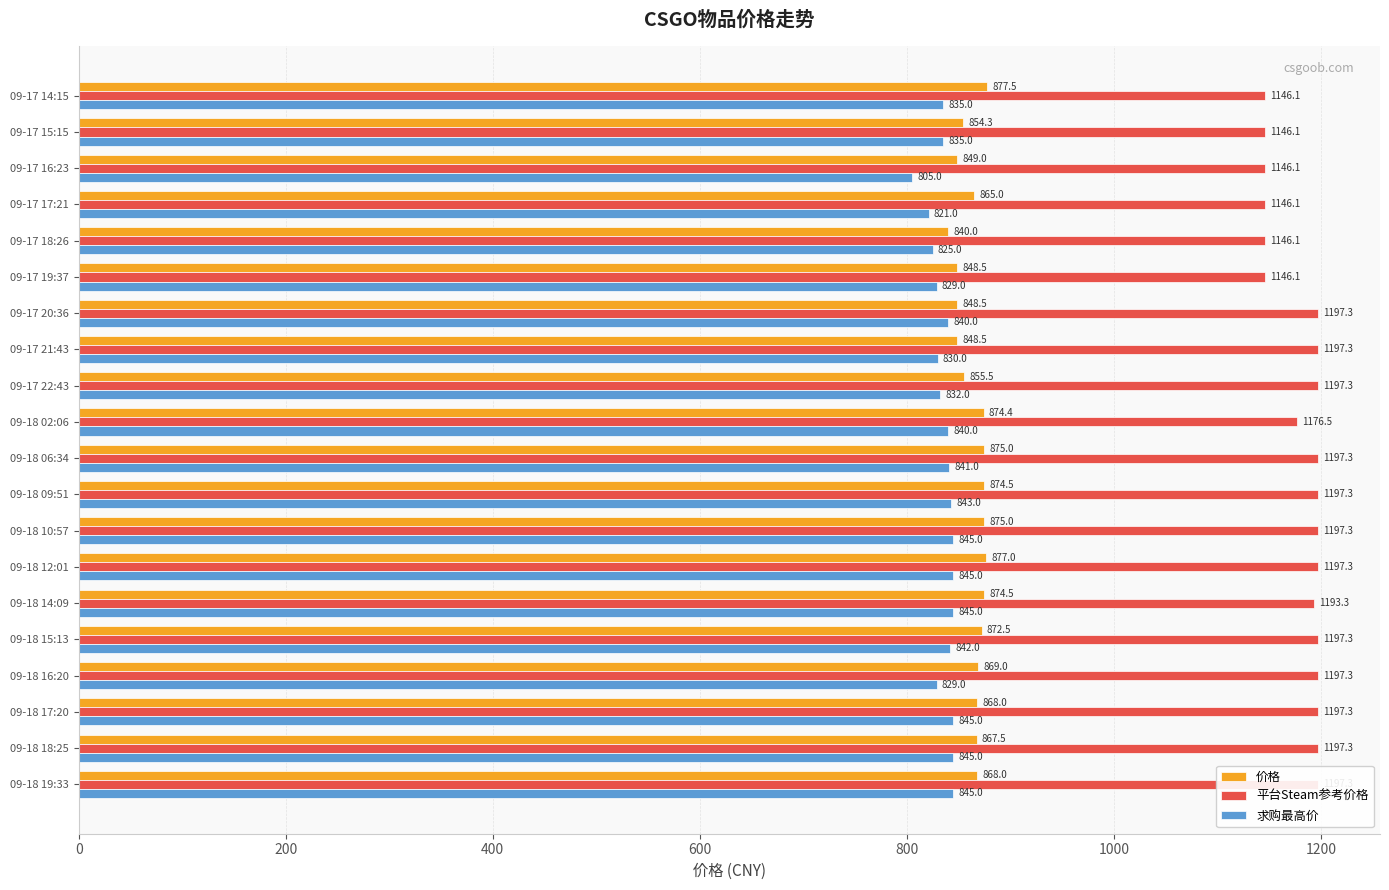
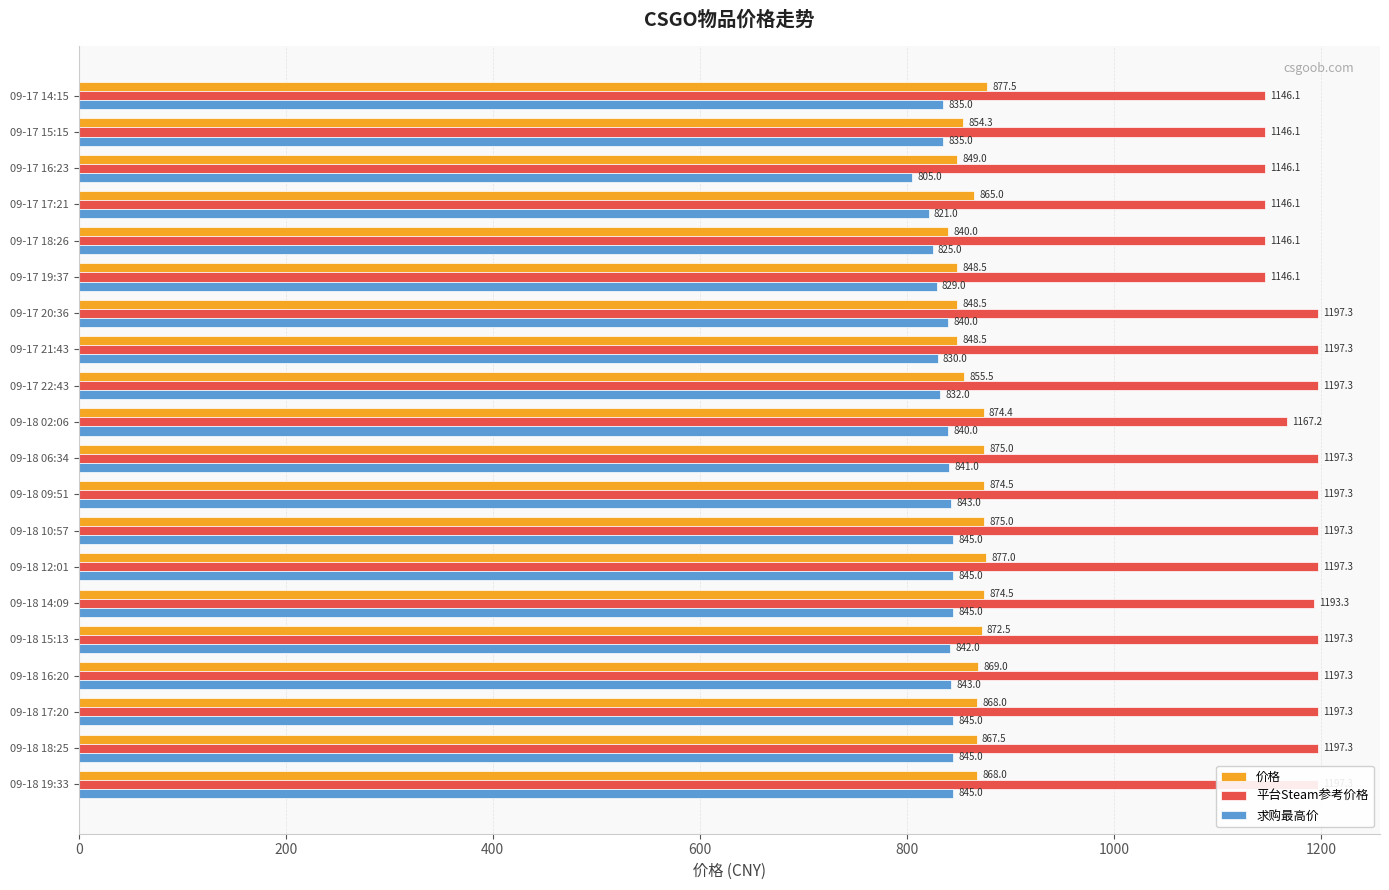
平台Steam参考价格, 09-18 02:06: 1176.5 -> 1167.2
求购最高价, 09-18 16:20: 829.0 -> 843.0
